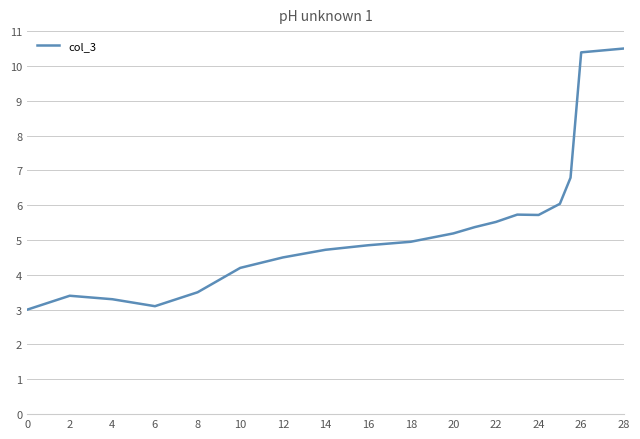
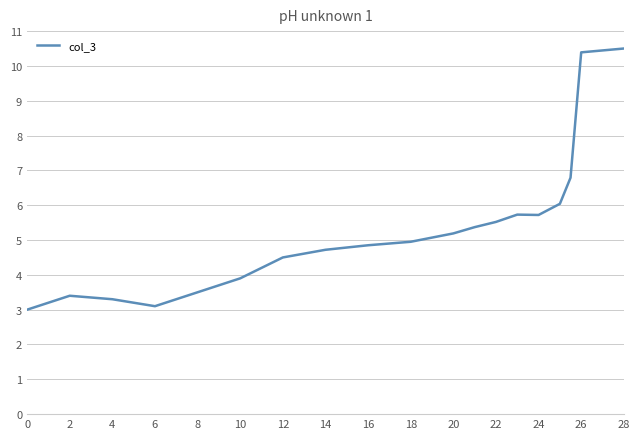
10: 4.2 -> 3.9
